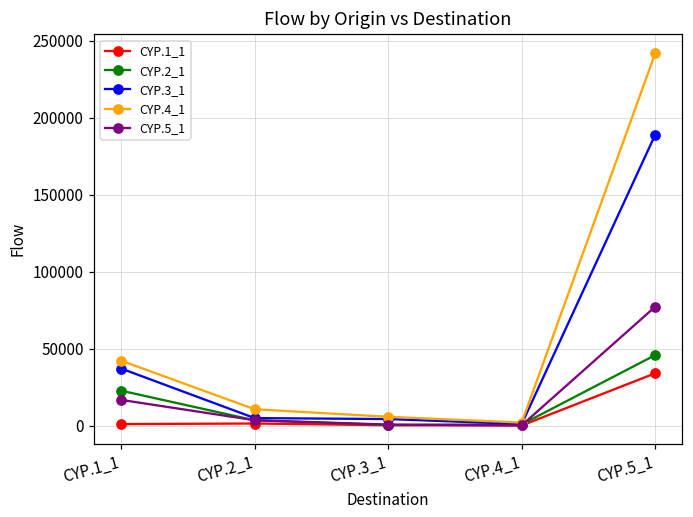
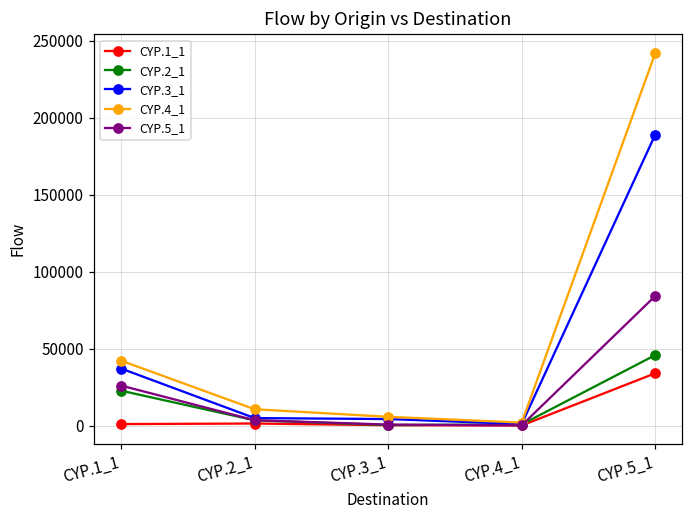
CYP.5_1, CYP.1_1: 17000 -> 26000
CYP.5_1, CYP.5_1: 77000 -> 84000
